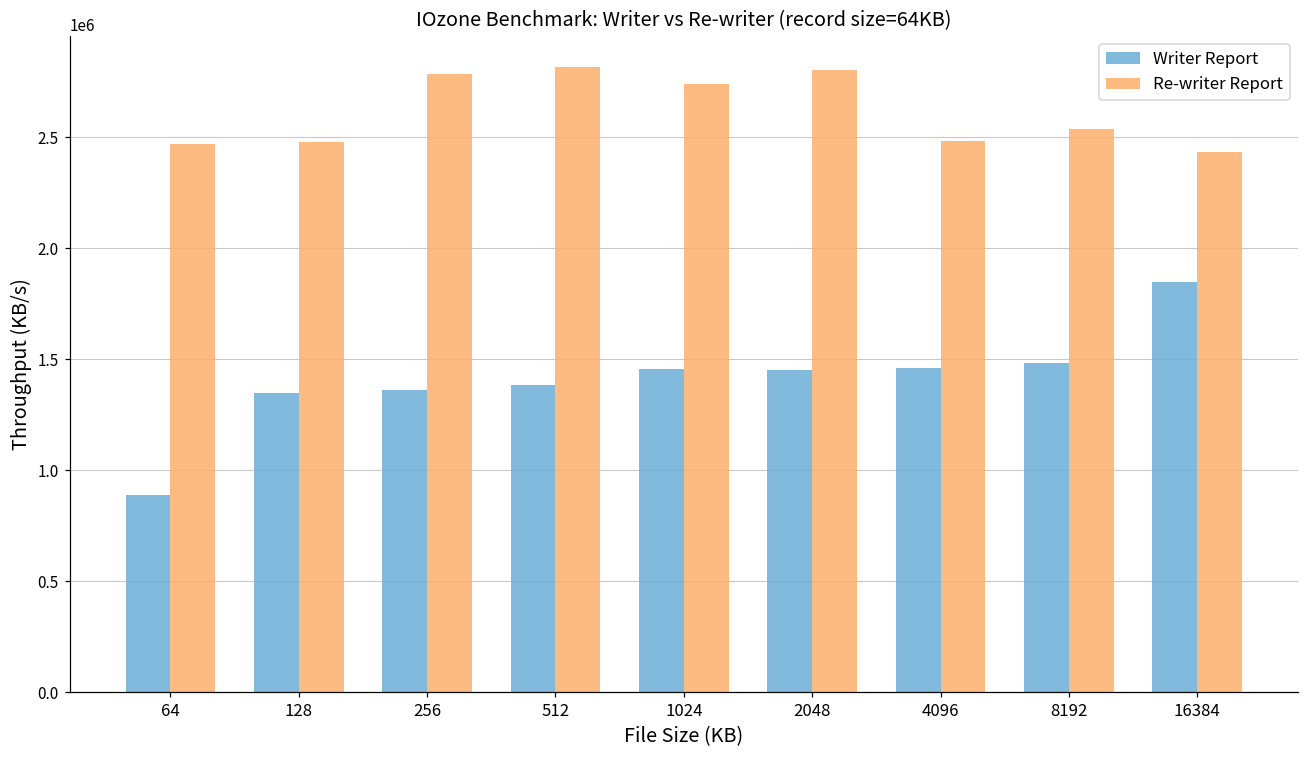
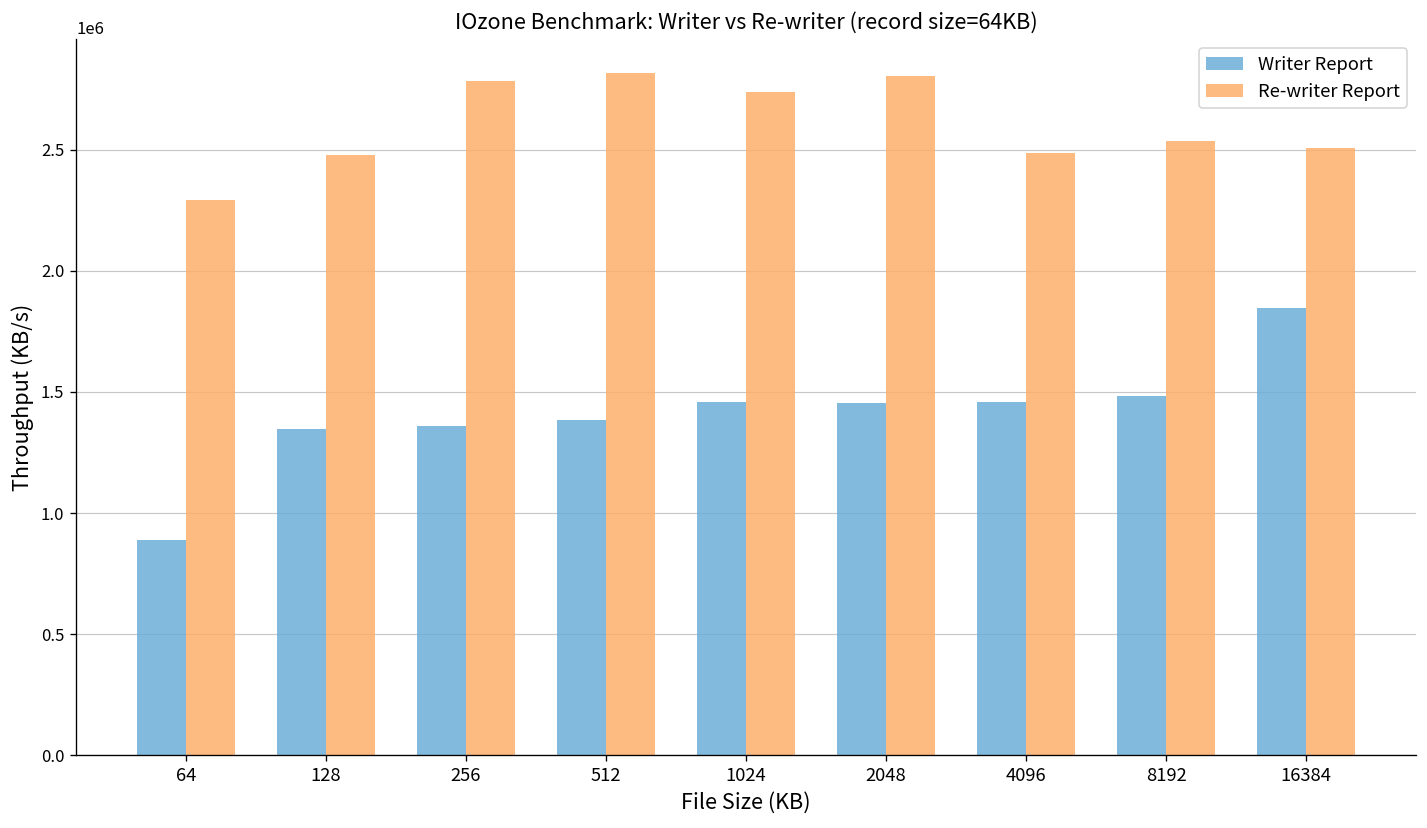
Re-writer Report, 64: 2470000 -> 2290000
Re-writer Report, 16384: 2430000 -> 2510000
